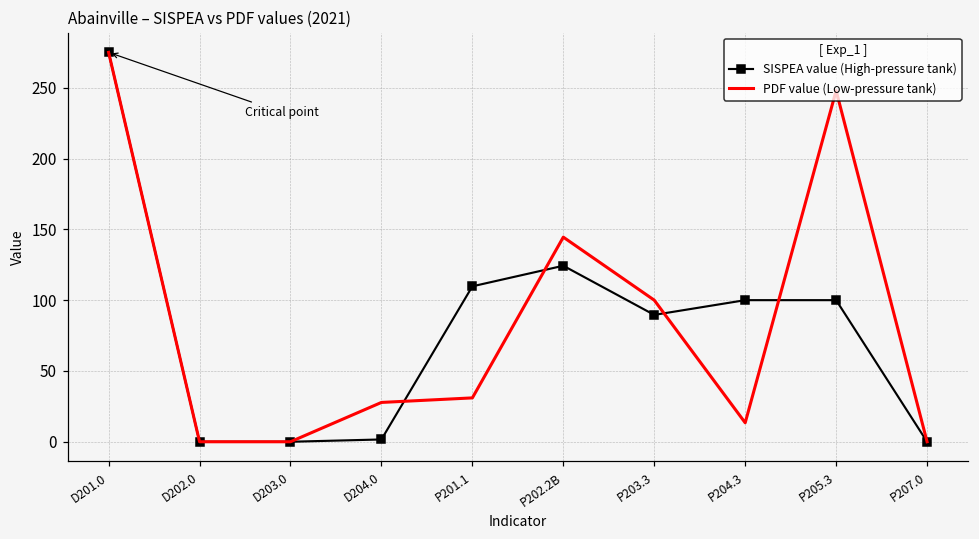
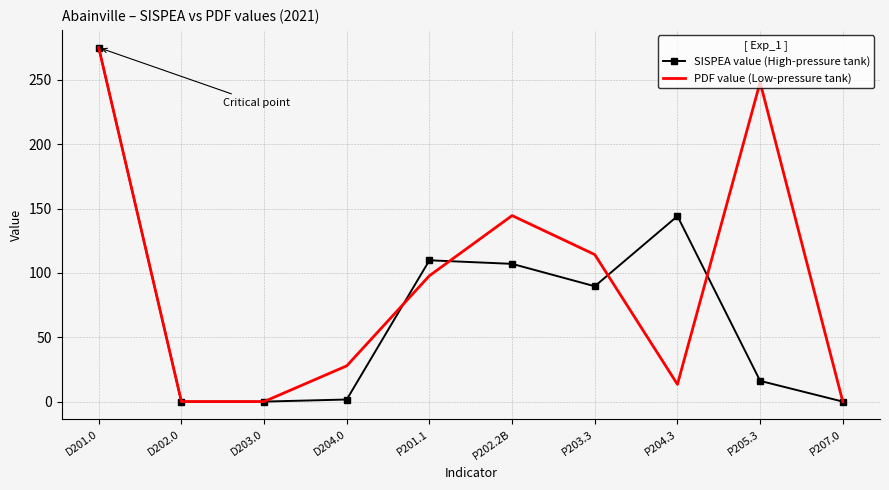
PDF value (Low-pressure tank), P201.1: 31 -> 98
SISPEA value (High-pressure tank), P202.2B: 124 -> 107
PDF value (Low-pressure tank), P203.3: 100 -> 114
SISPEA value (High-pressure tank), P204.3: 100 -> 144
SISPEA value (High-pressure tank), P205.3: 100 -> 16
